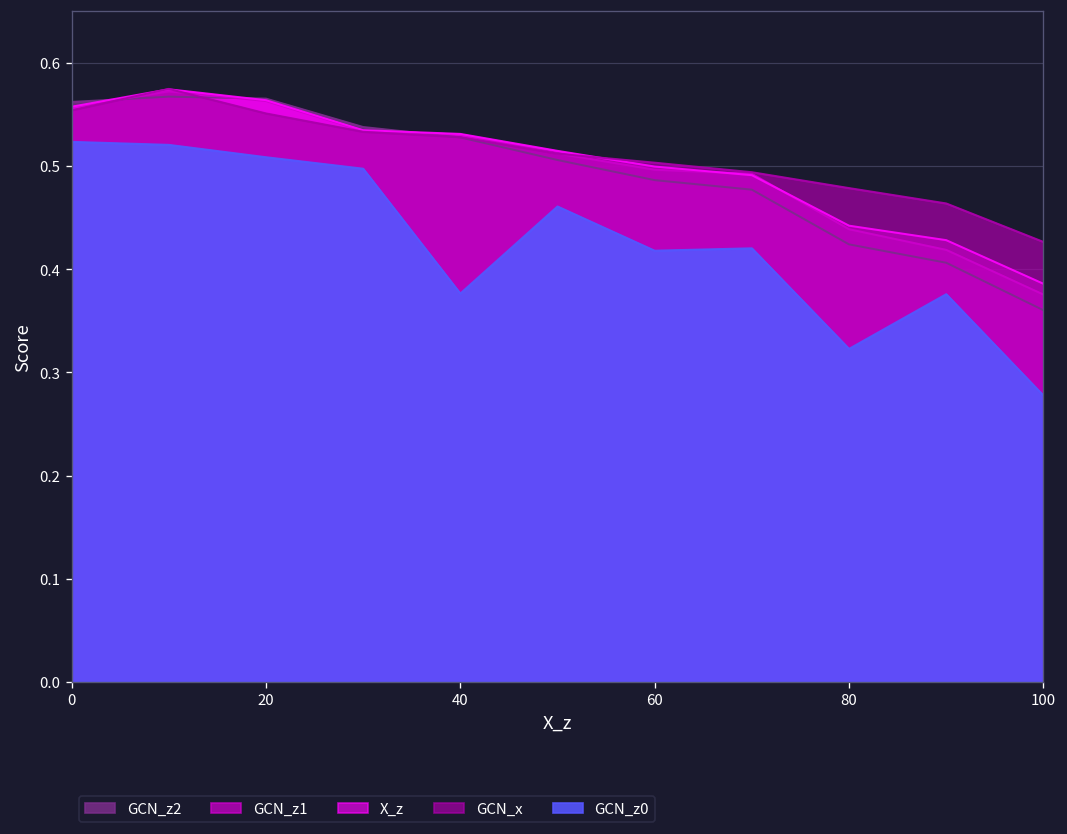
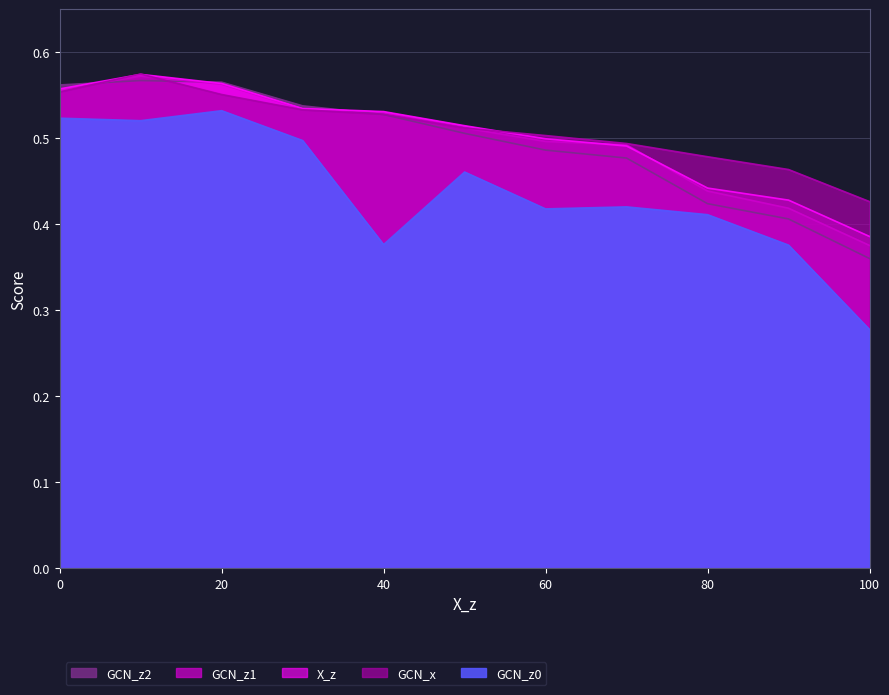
GCN_z0, 20: 0.51 -> 0.53
GCN_z0, 80: 0.32 -> 0.41
